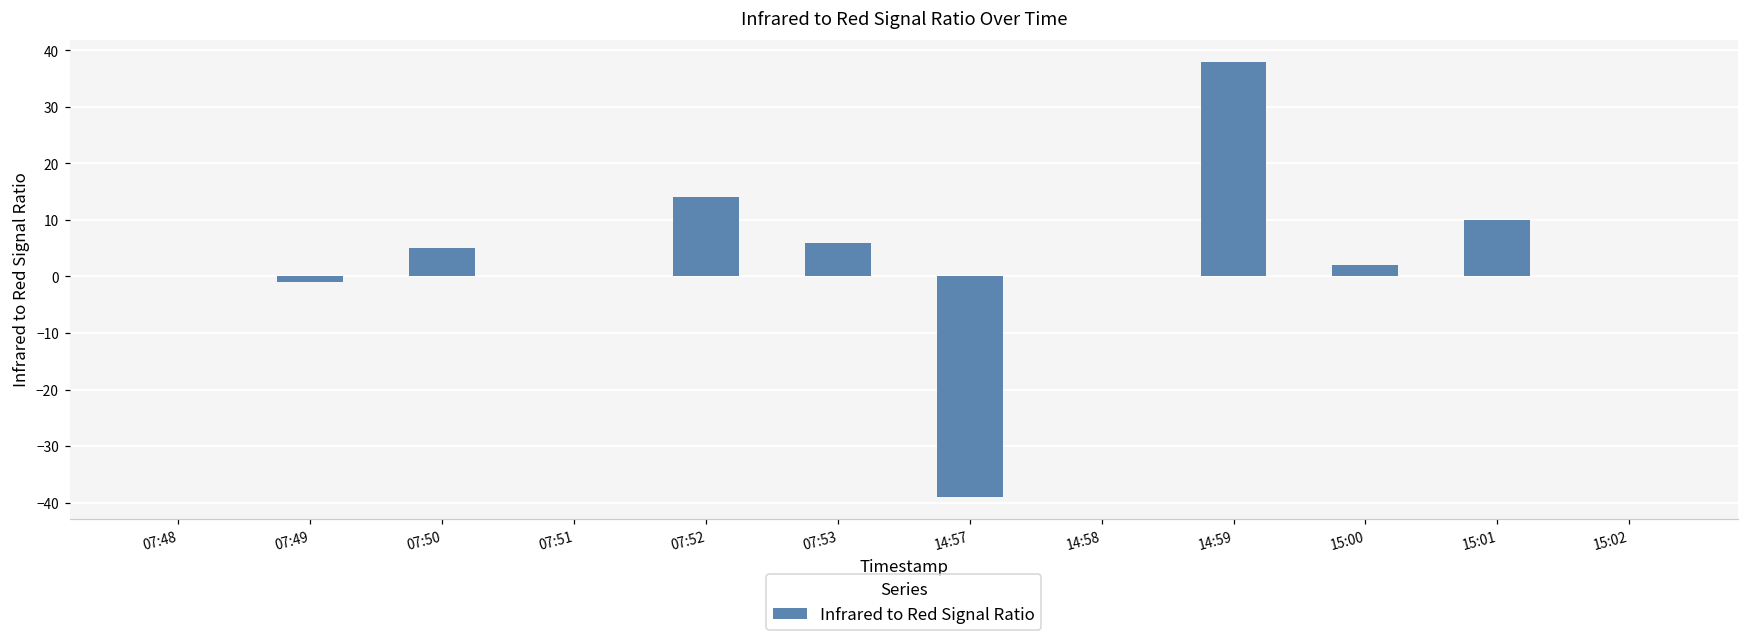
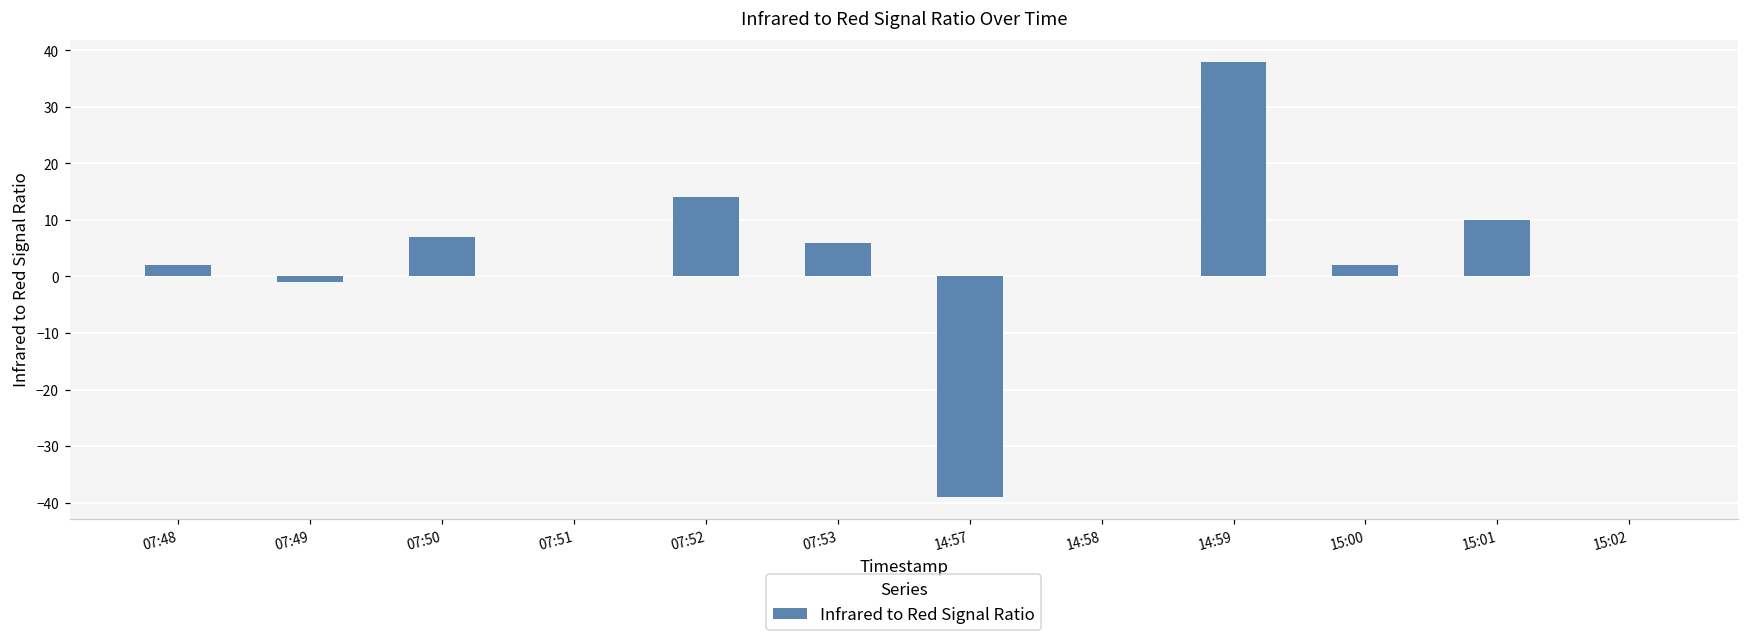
07:48: 0 -> 2
07:50: 5 -> 7
